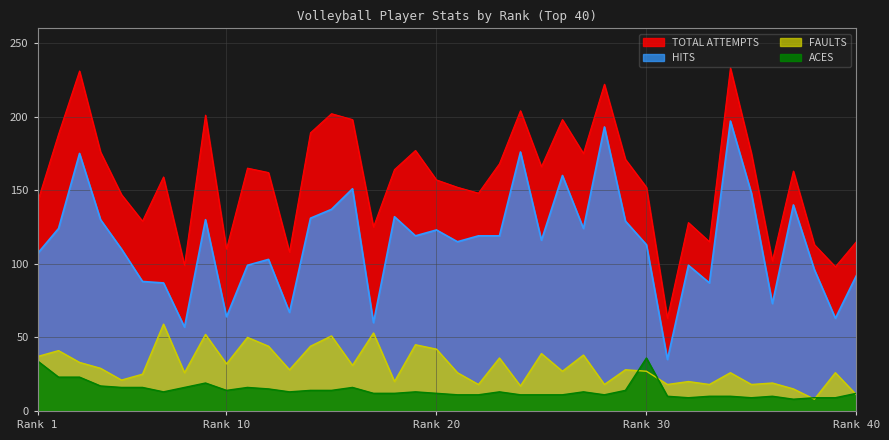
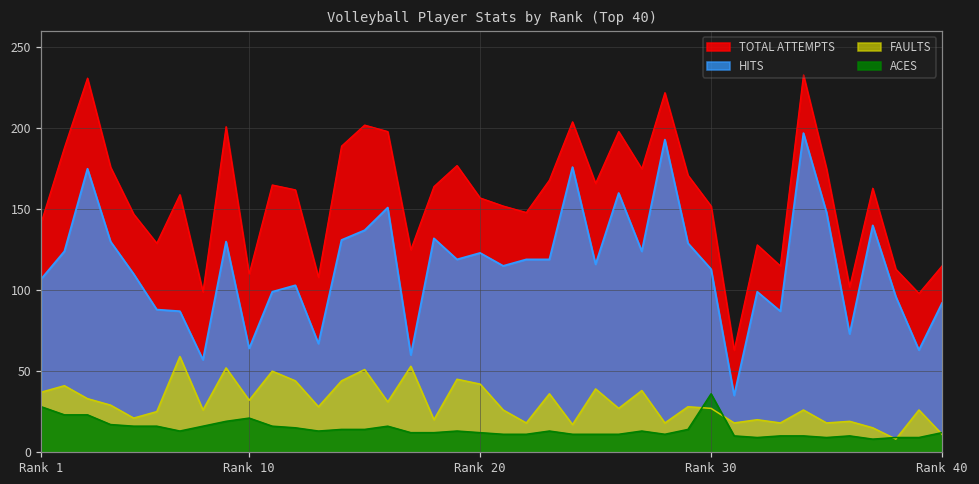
ACES, Rank 1: 34 -> 28
ACES, Rank 10: 14 -> 21
